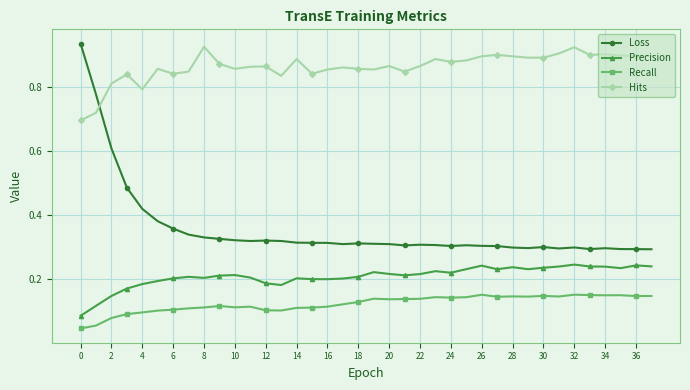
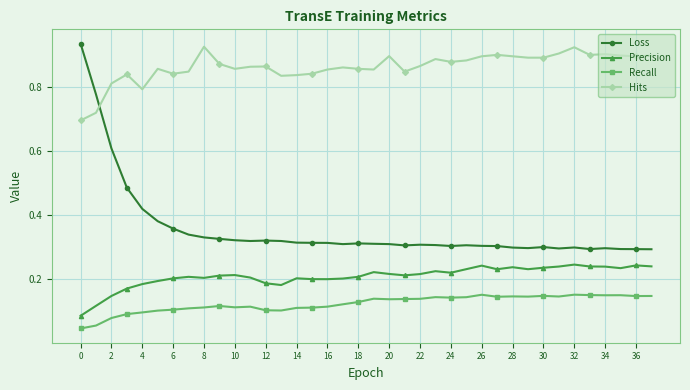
Hits, 14: 0.89 -> 0.84
Hits, 20: 0.86 -> 0.90
